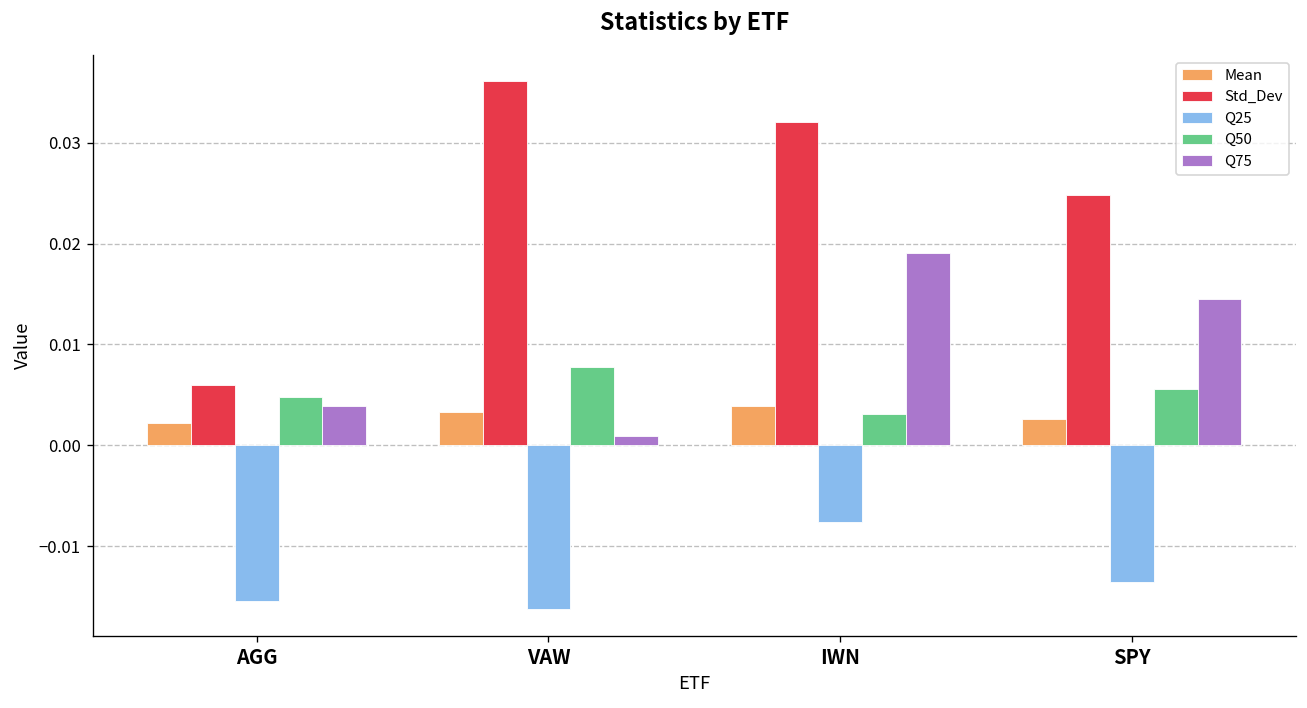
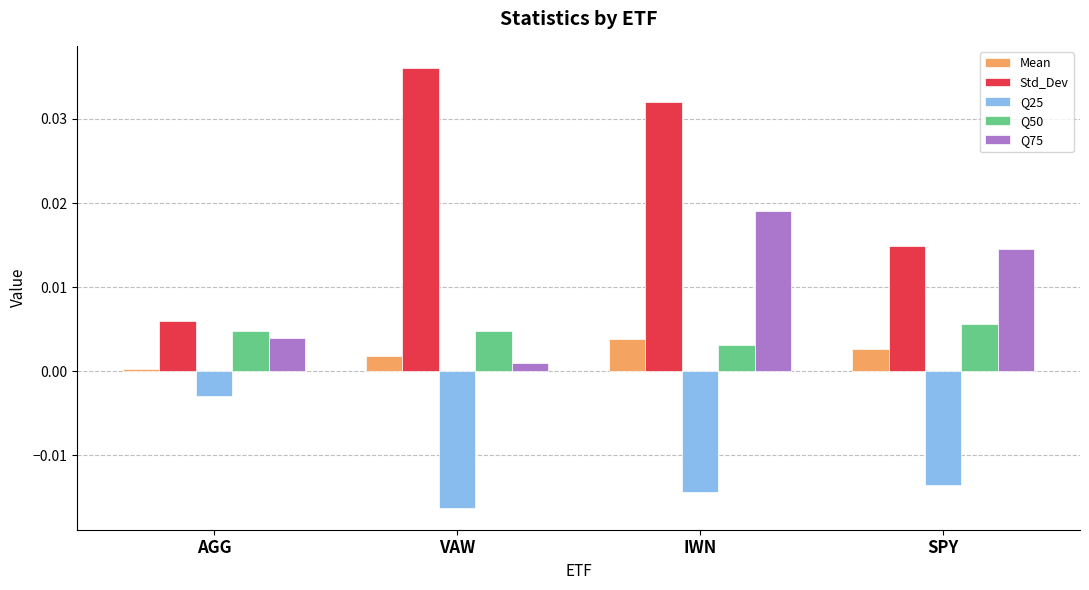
Mean, AGG: 0.002 -> 0.000
Q25, AGG: -0.015 -> -0.003
Mean, VAW: 0.003 -> 0.002
Q50, VAW: 0.008 -> 0.005
Q25, IWN: -0.008 -> -0.014
Std_Dev, SPY: 0.025 -> 0.015
